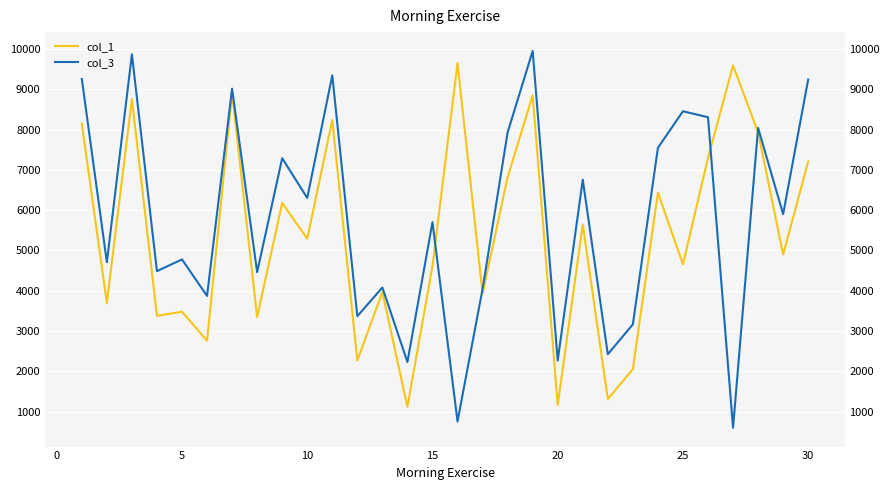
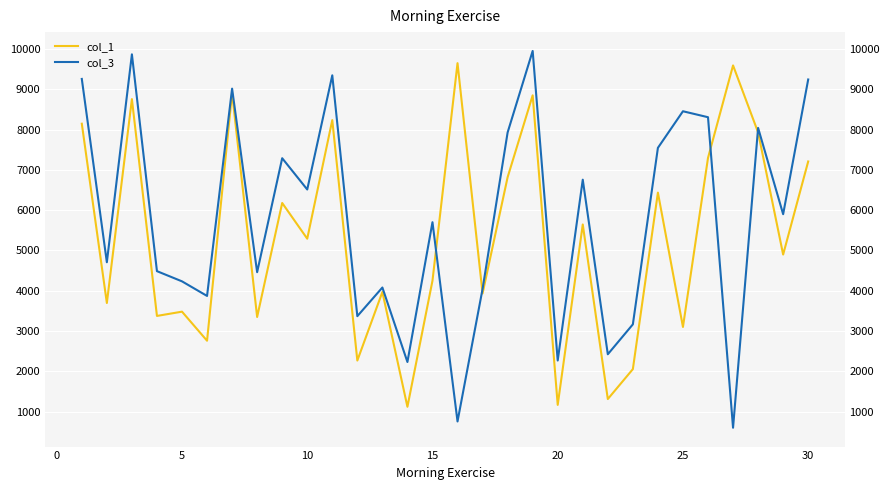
col_3, 5: 4800 -> 4200
col_3, 10: 6300 -> 6500
col_1, 15: 4600 -> 4300
col_1, 25: 4700 -> 3100
